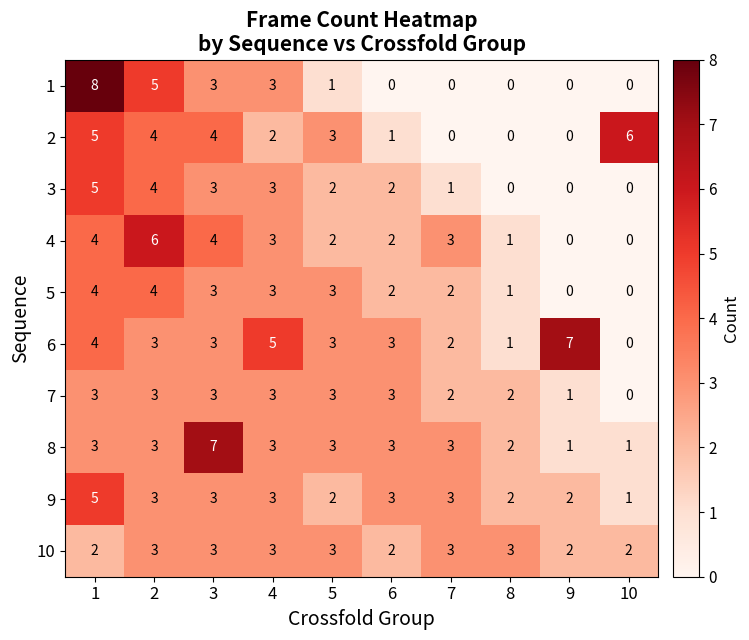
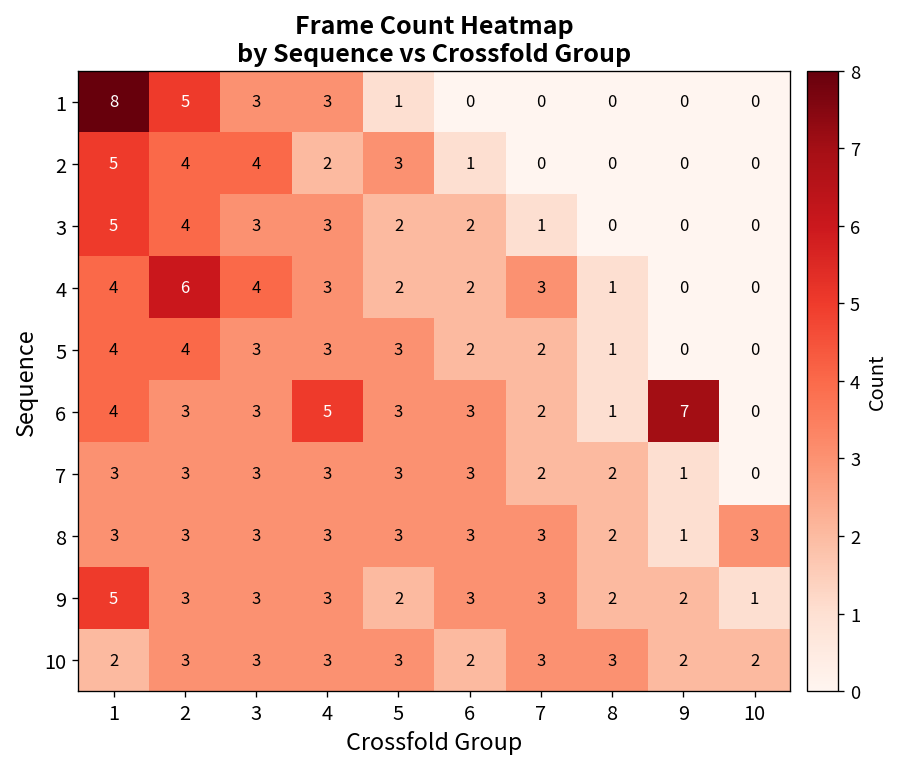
2, 10: 6 -> 0
8, 3: 7 -> 3
8, 10: 1 -> 3
